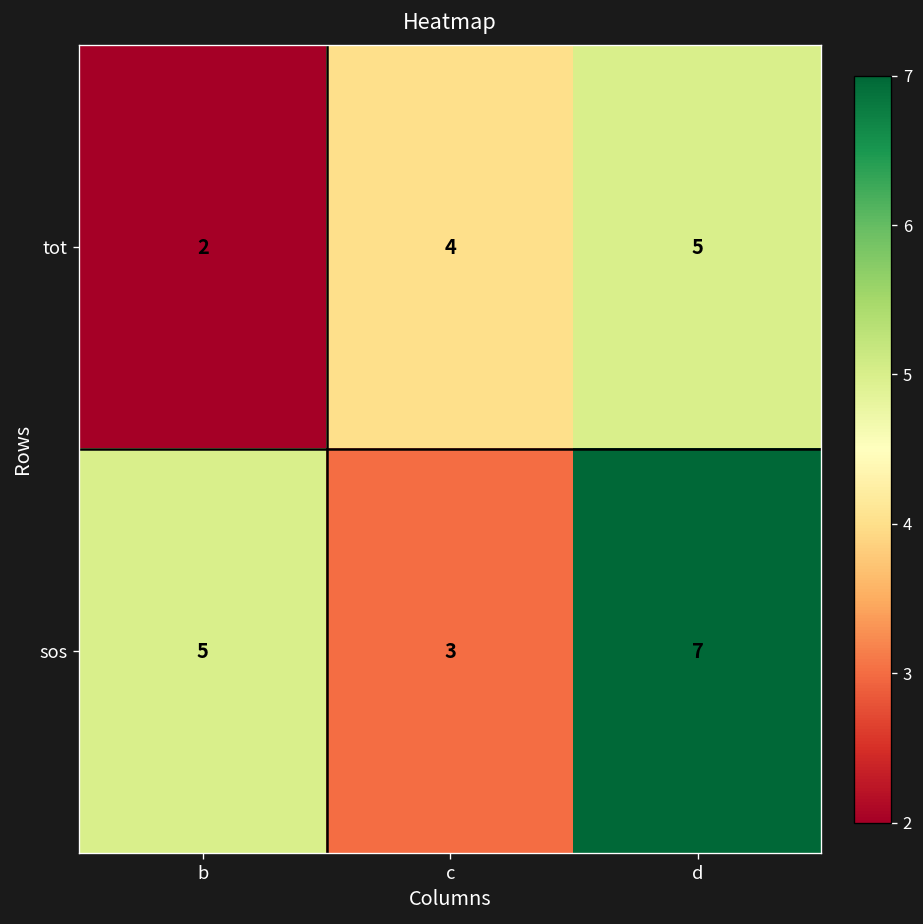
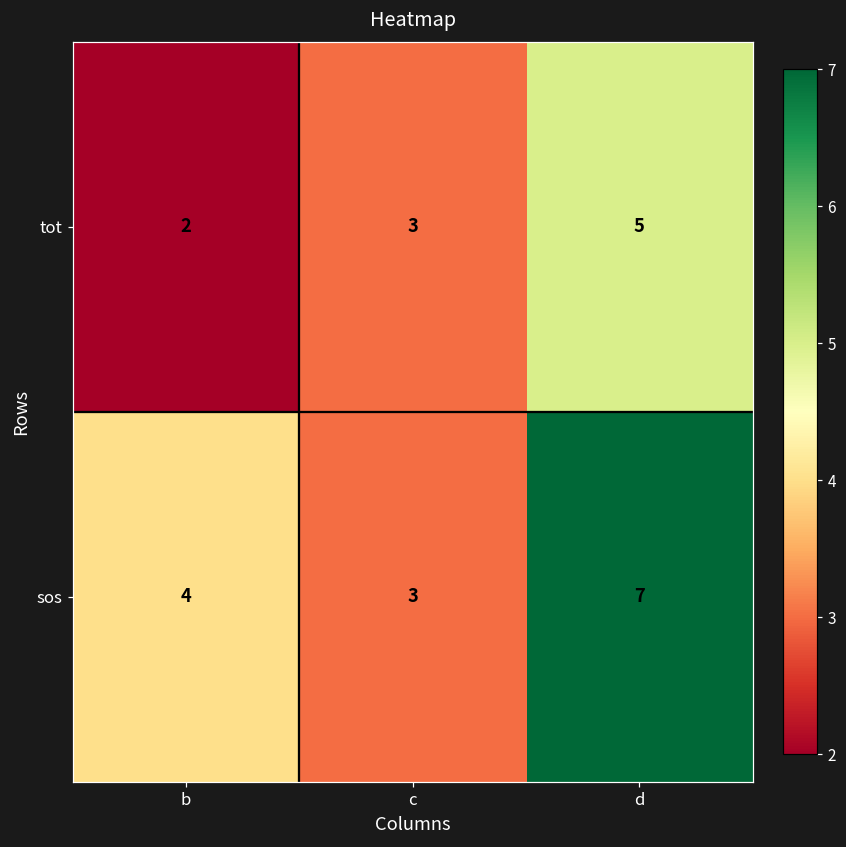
tot, c: 4 -> 3
sos, b: 5 -> 4
